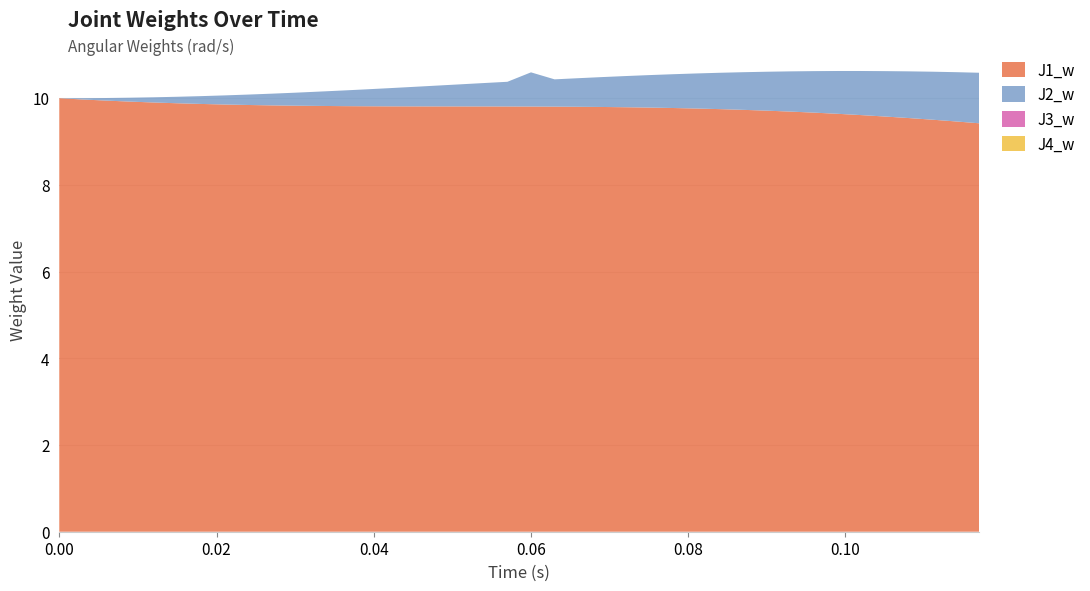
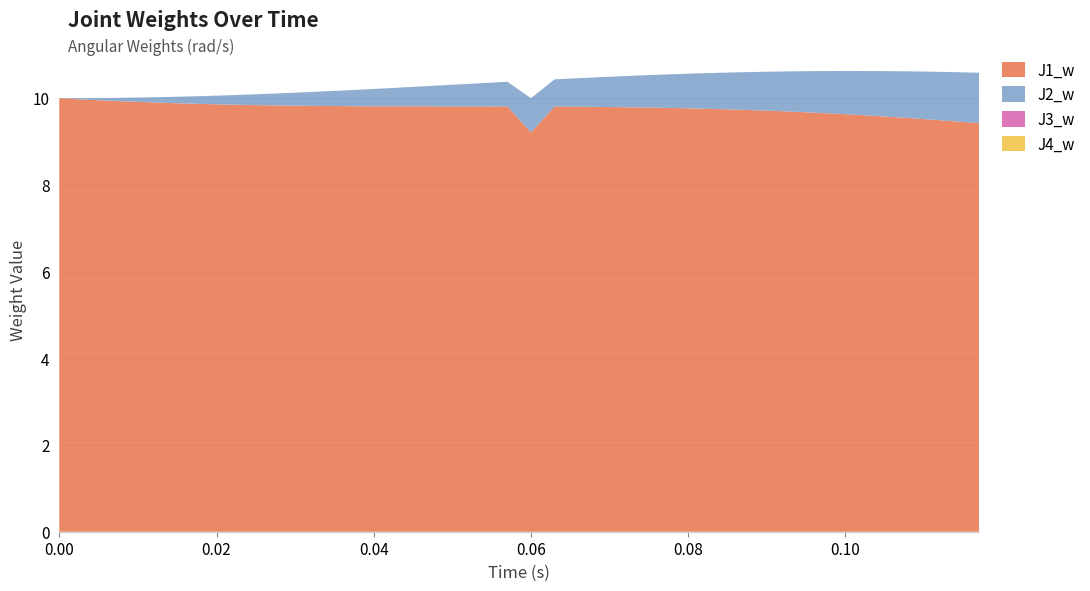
J1_w, 0.06: 9.8 -> 9.2
